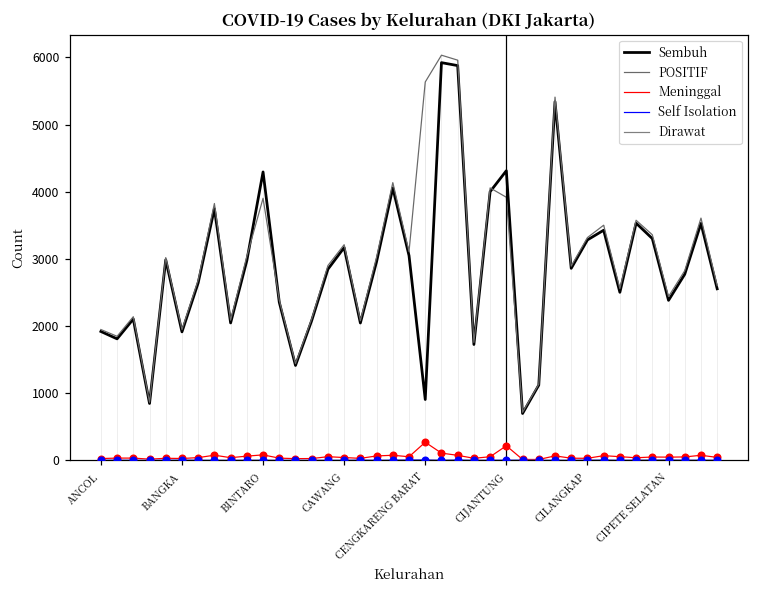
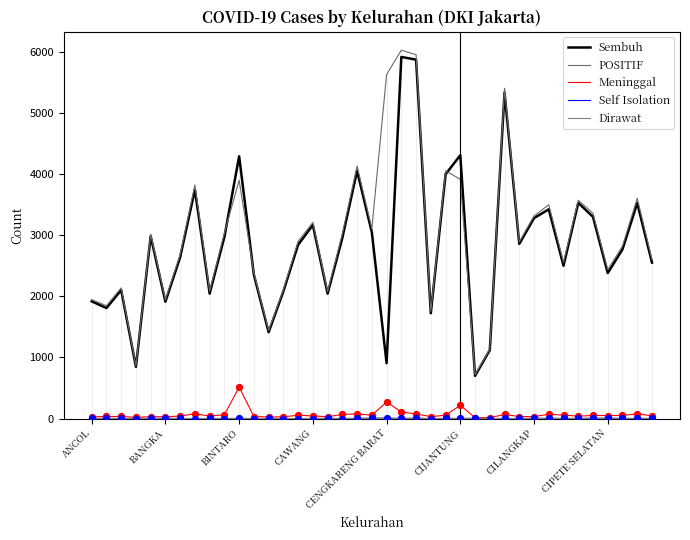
Meninggal, BINTARO: 100 -> 500
